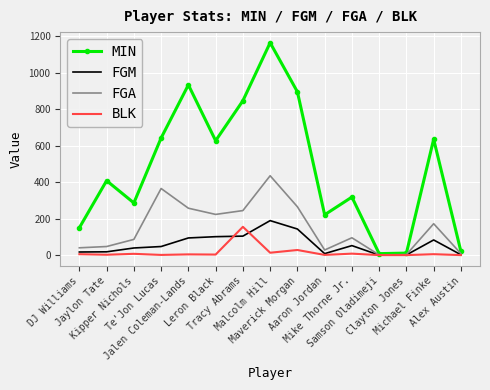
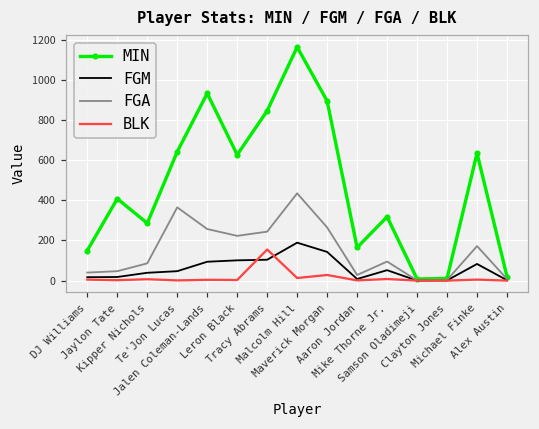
MIN, Aaron Jordan: 220 -> 170
